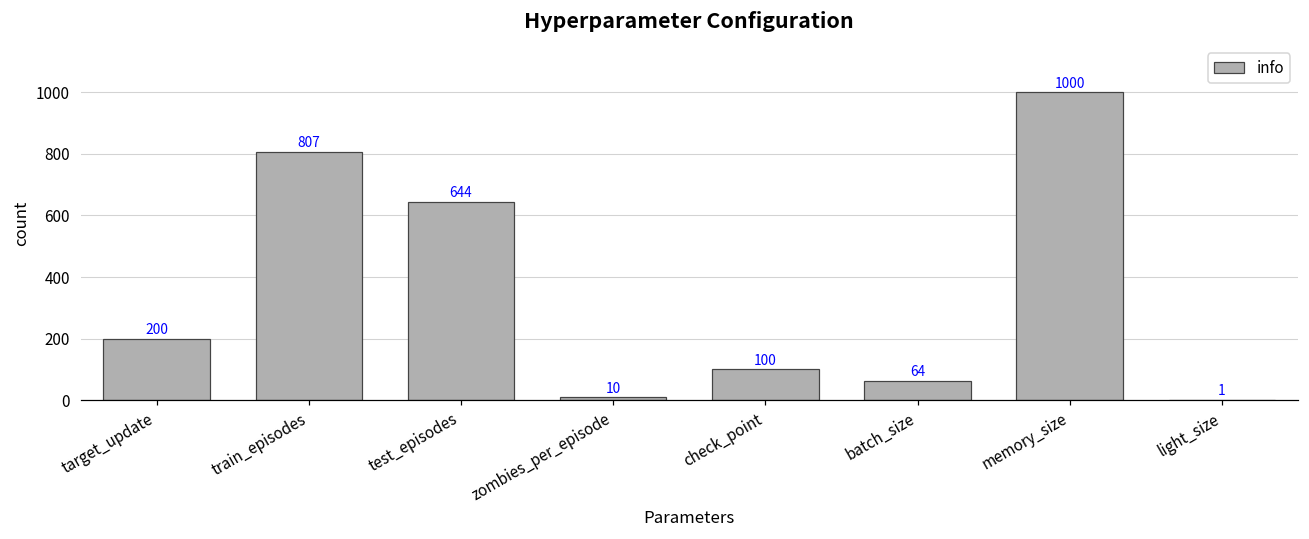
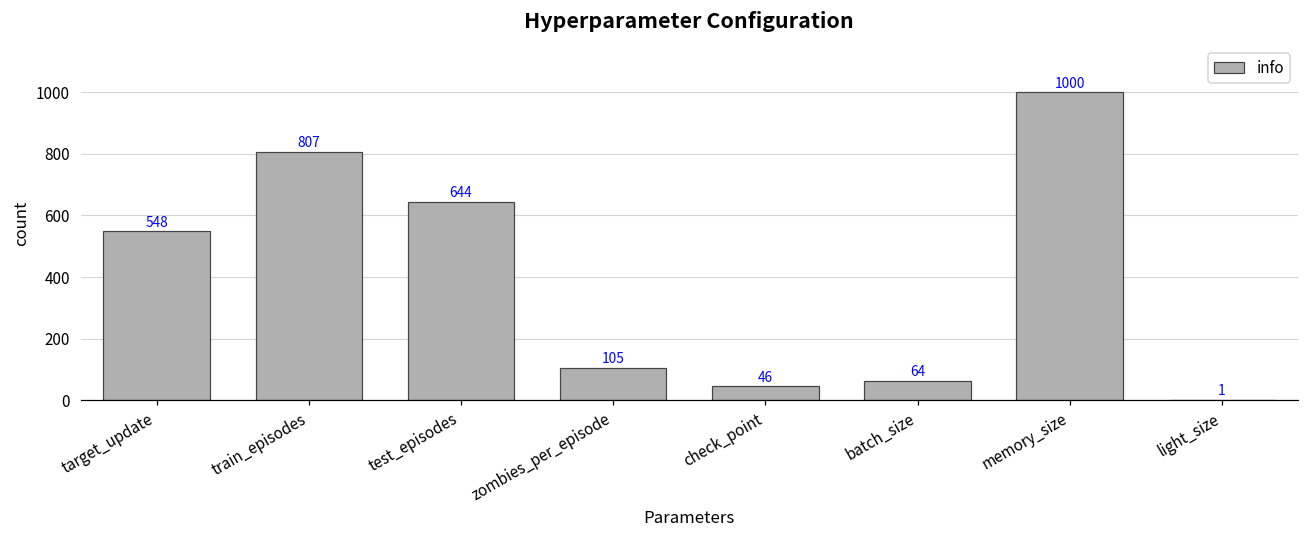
target_update: 200 -> 548
zombies_per_episode: 10 -> 105
check_point: 100 -> 46
